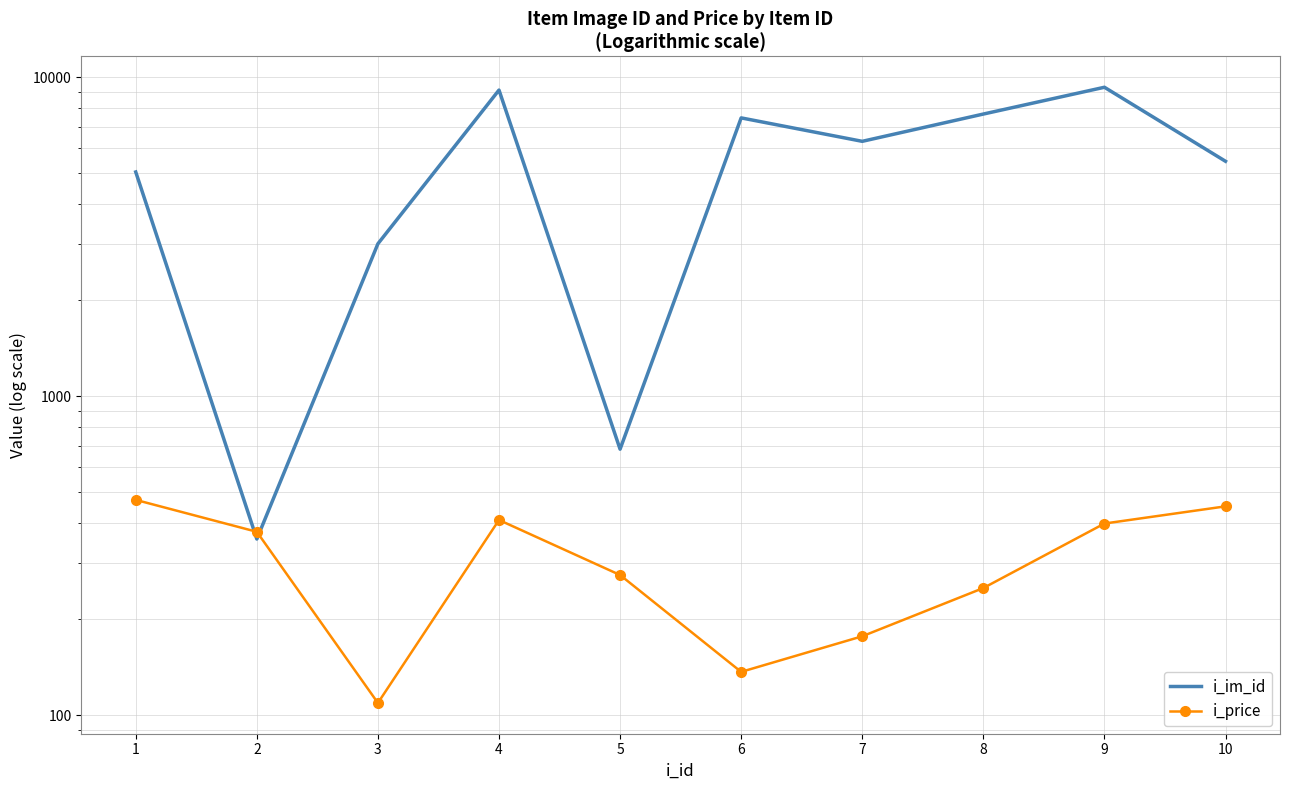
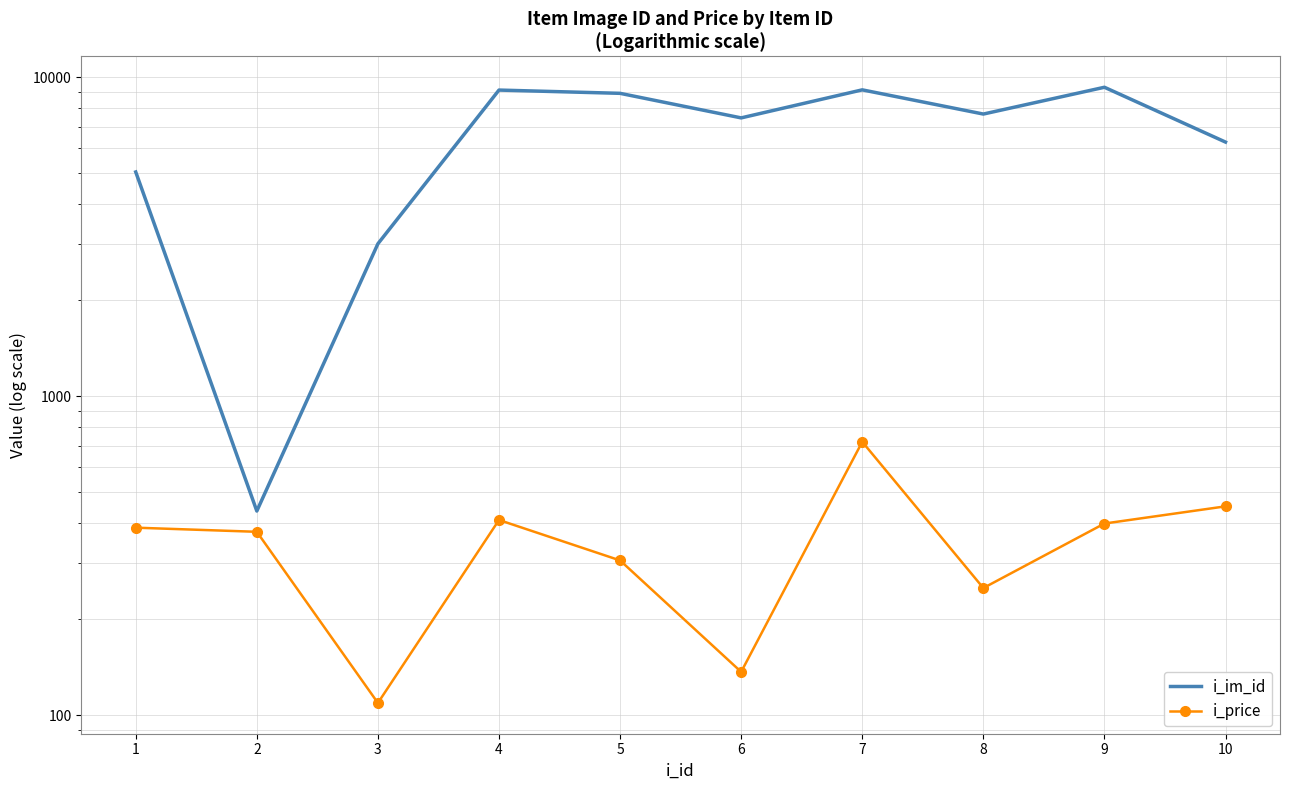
i_price, 1: 470 -> 390
i_im_id, 2: 360 -> 440
i_im_id, 5: 680 -> 8900
i_price, 5: 280 -> 310
i_im_id, 7: 6300 -> 9100
i_price, 7: 180 -> 720
i_im_id, 10: 5500 -> 6300
